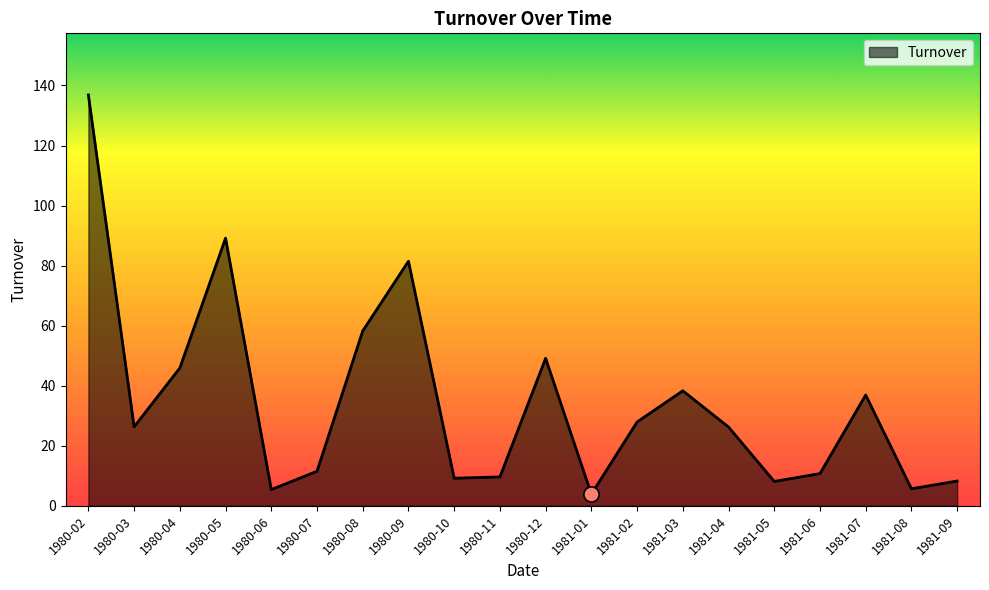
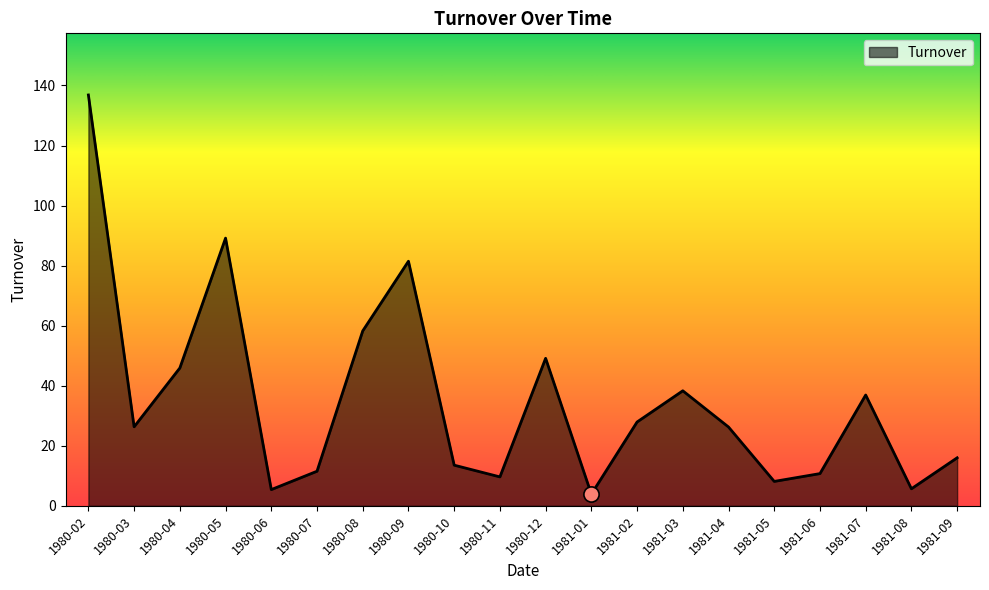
Turnover, 1980-10: 9 -> 14
Turnover, 1981-09: 8 -> 16
